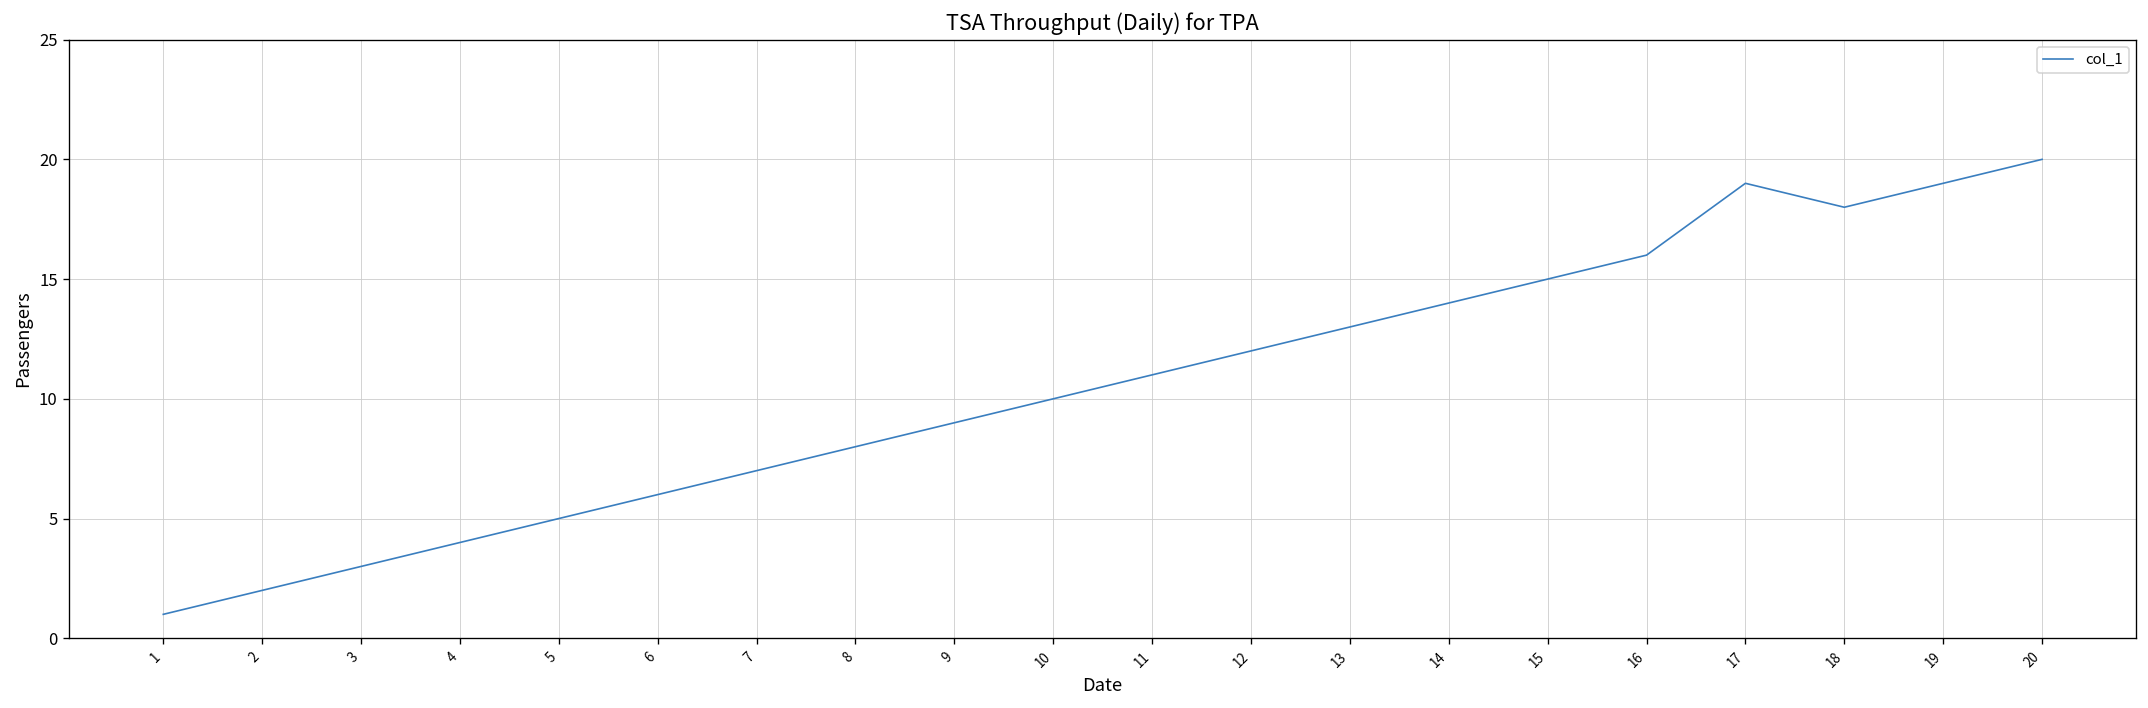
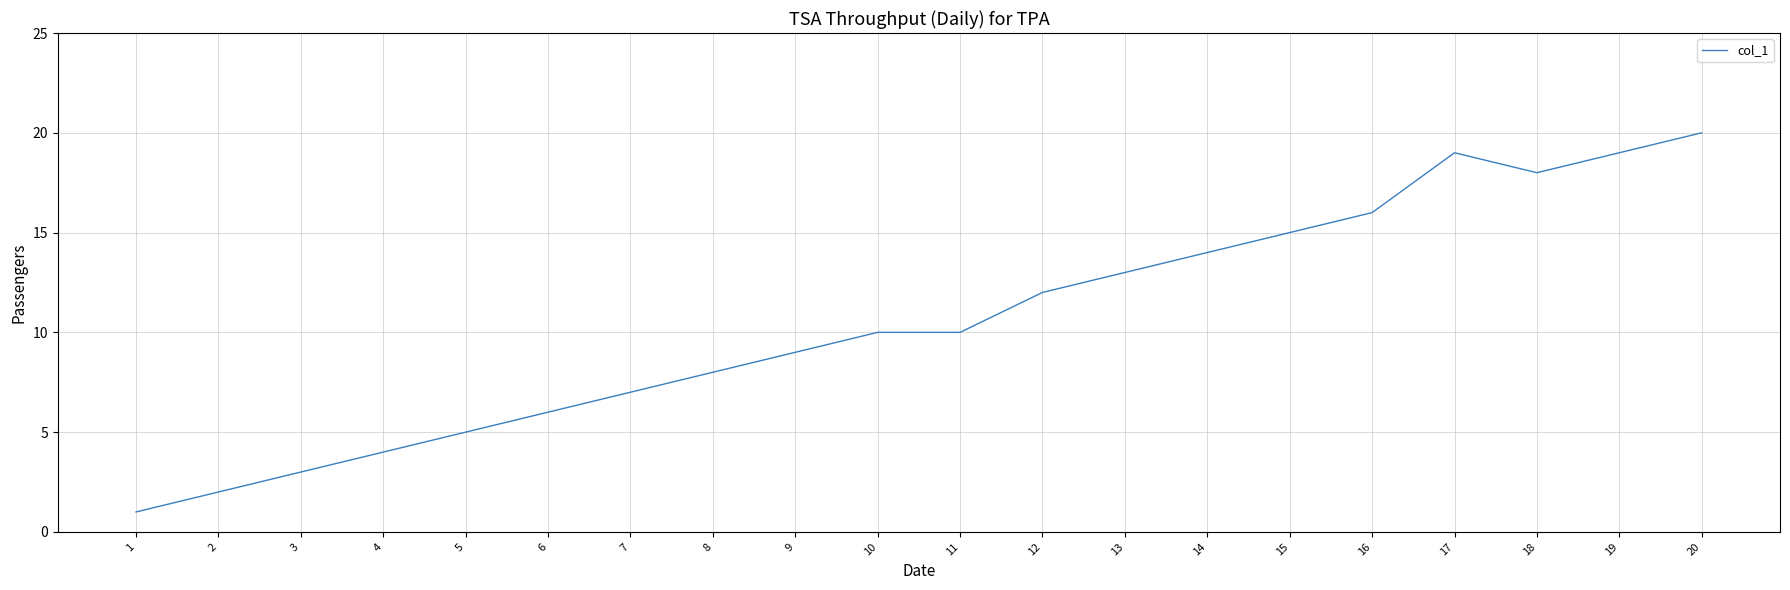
11: 11 -> 10
